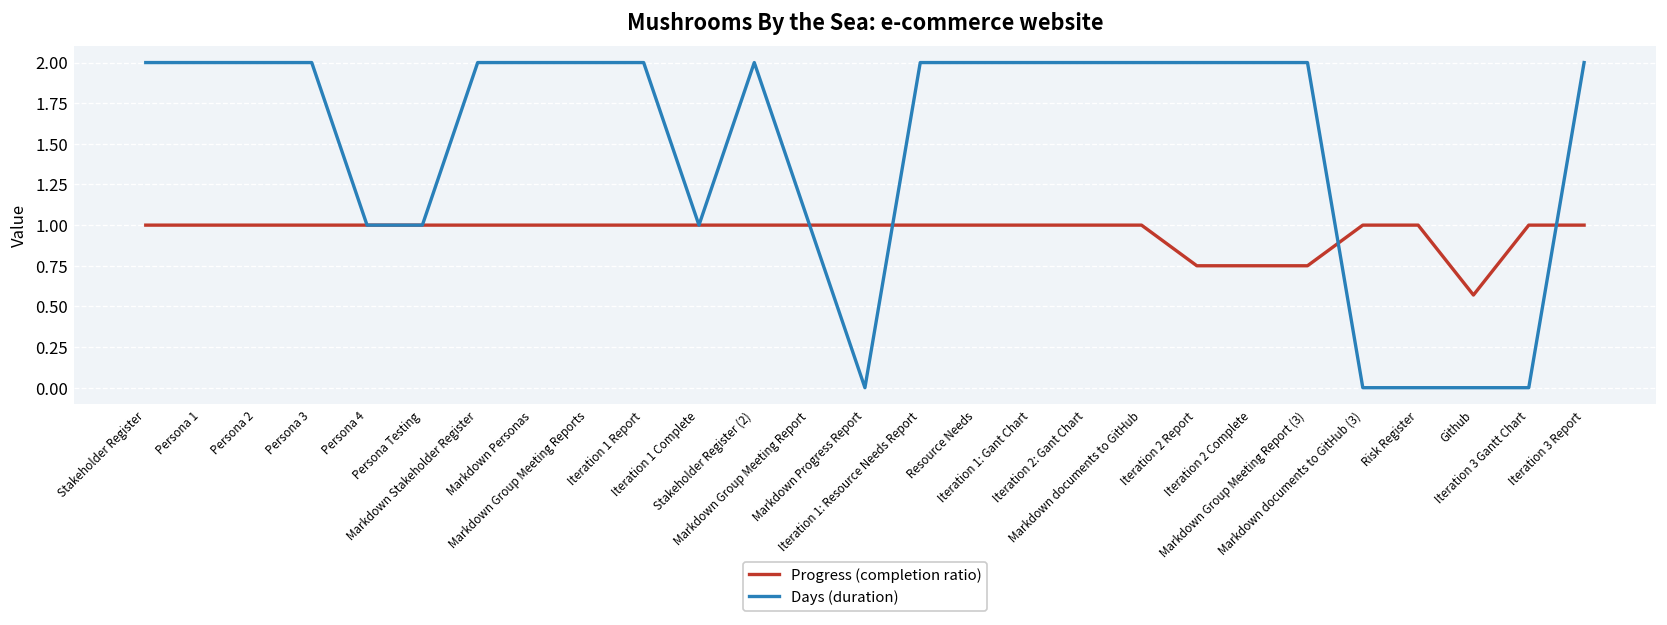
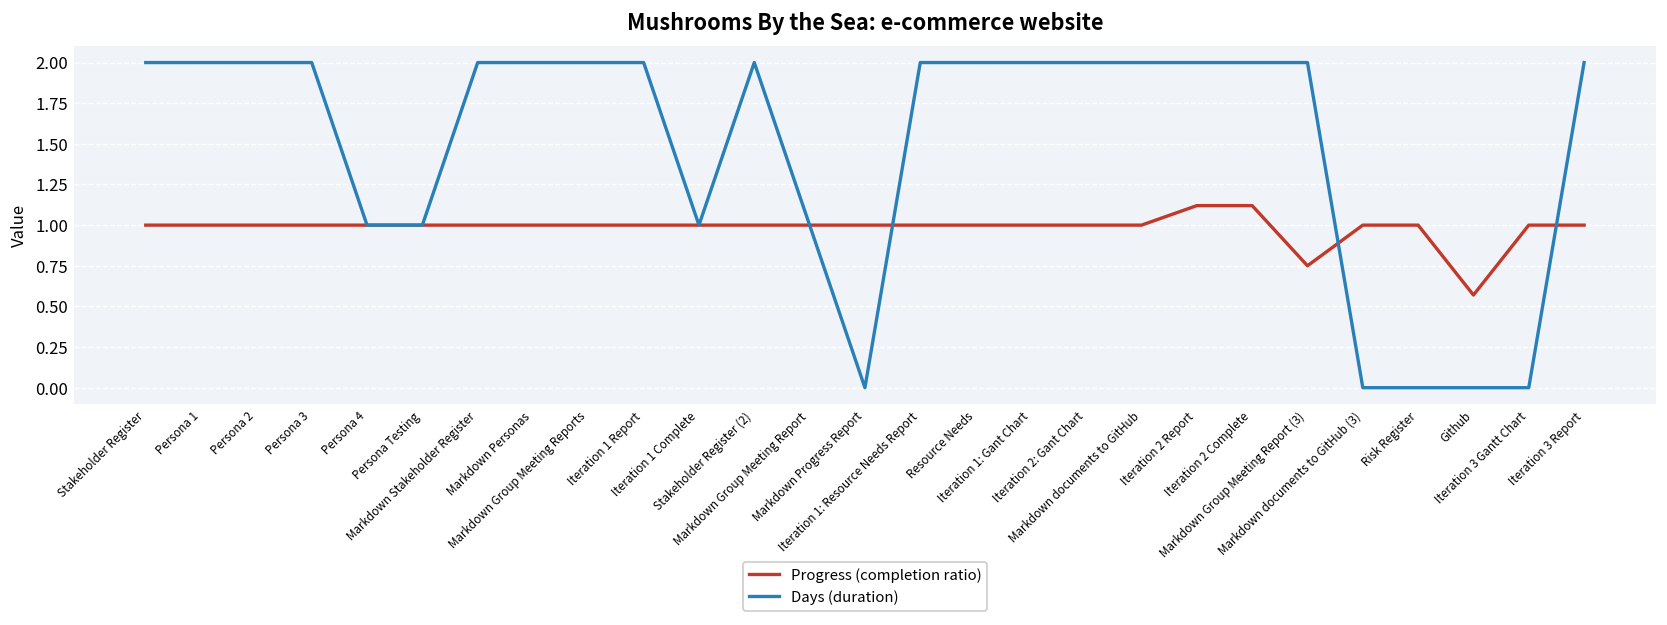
Progress (completion ratio), Iteration 2 Report: 0.75 -> 1.12
Progress (completion ratio), Iteration 2 Complete: 0.75 -> 1.12
